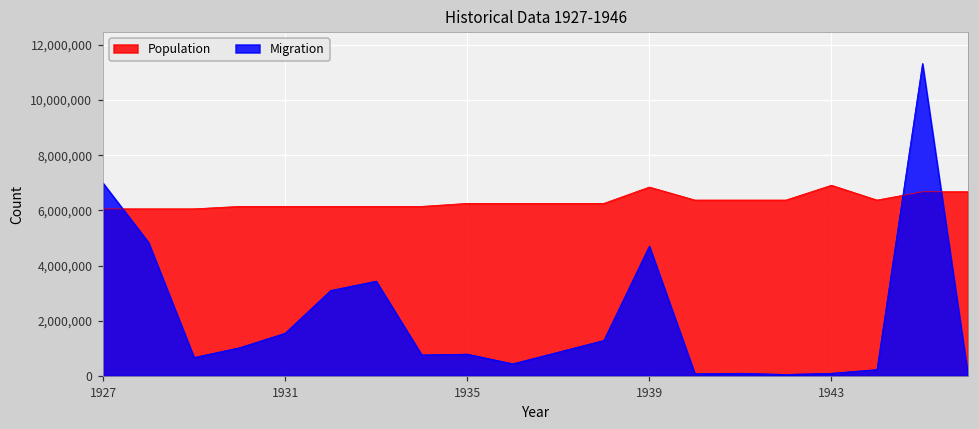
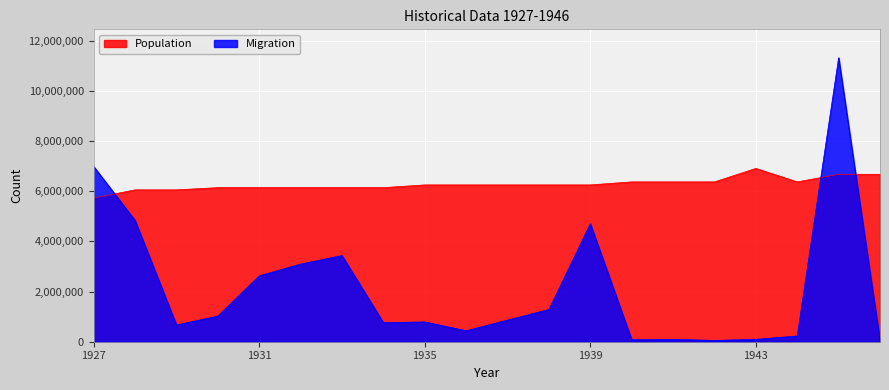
Population, 1927: 6,100,000 -> 5,700,000
Migration, 1931: 1,500,000 -> 2,600,000
Population, 1939: 6,800,000 -> 6,300,000
